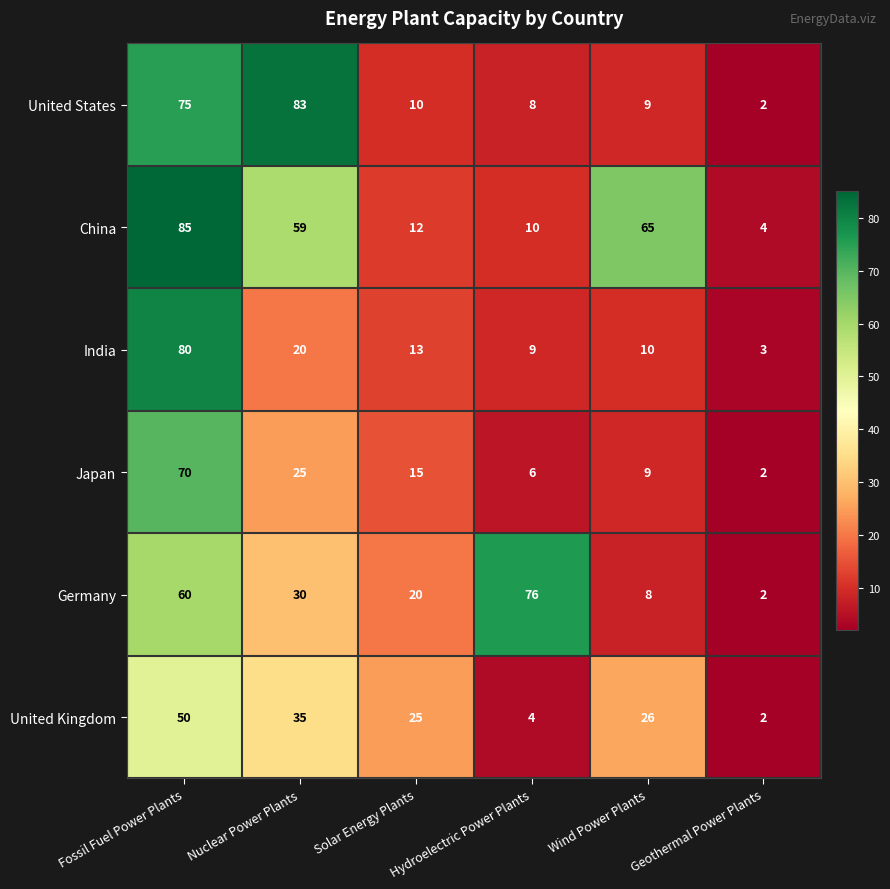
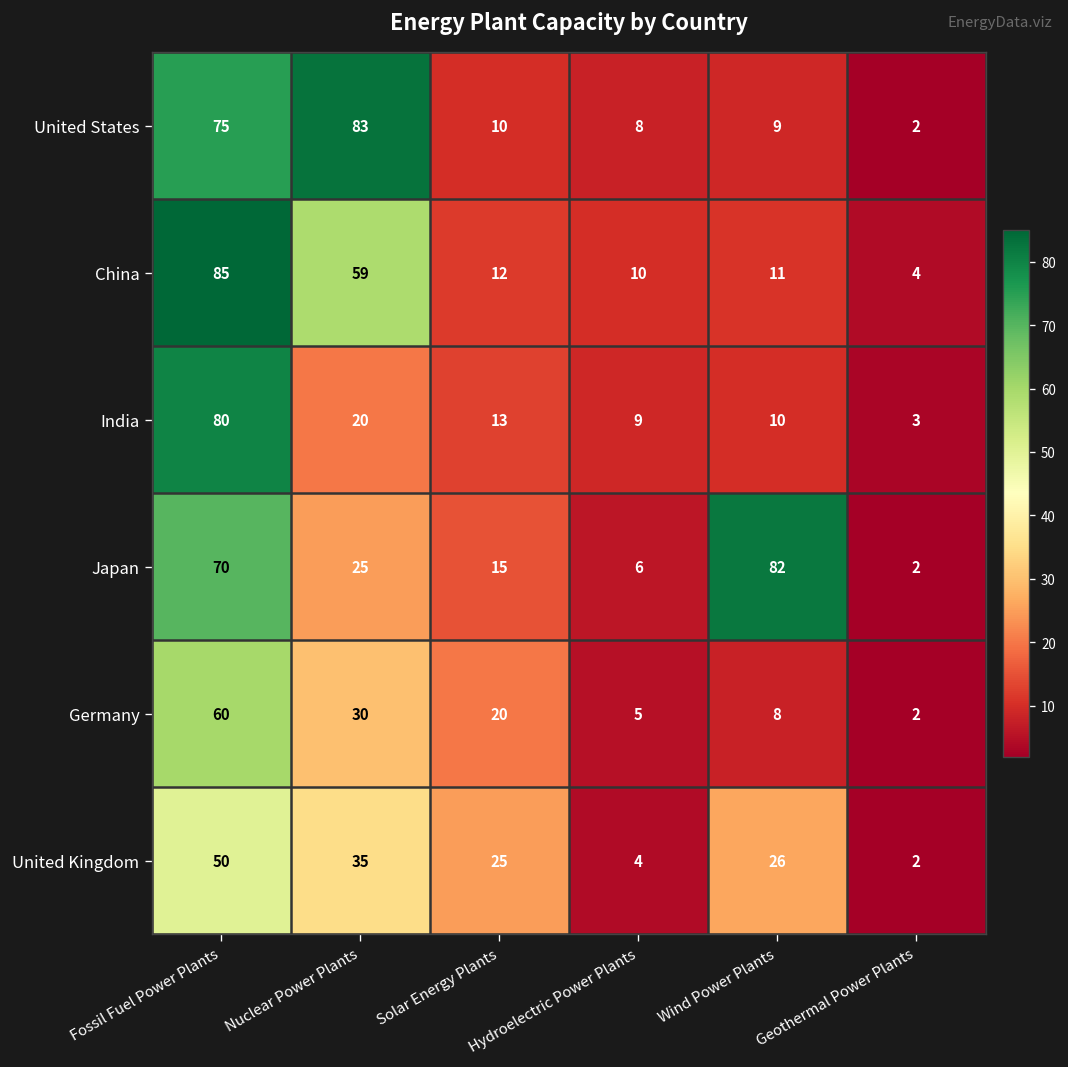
China, Wind Power Plants: 65 -> 11
Japan, Wind Power Plants: 9 -> 82
Germany, Hydroelectric Power Plants: 76 -> 5
